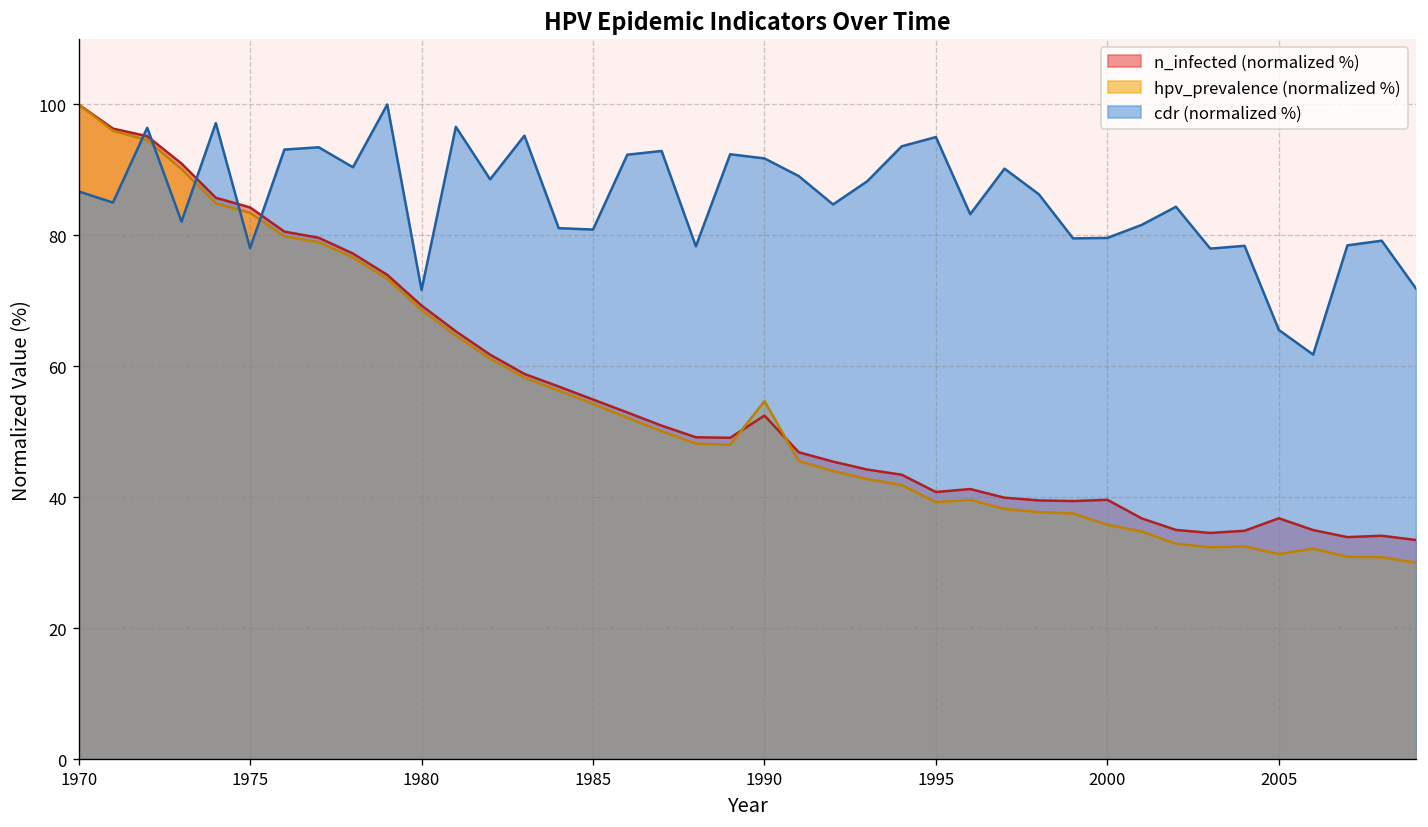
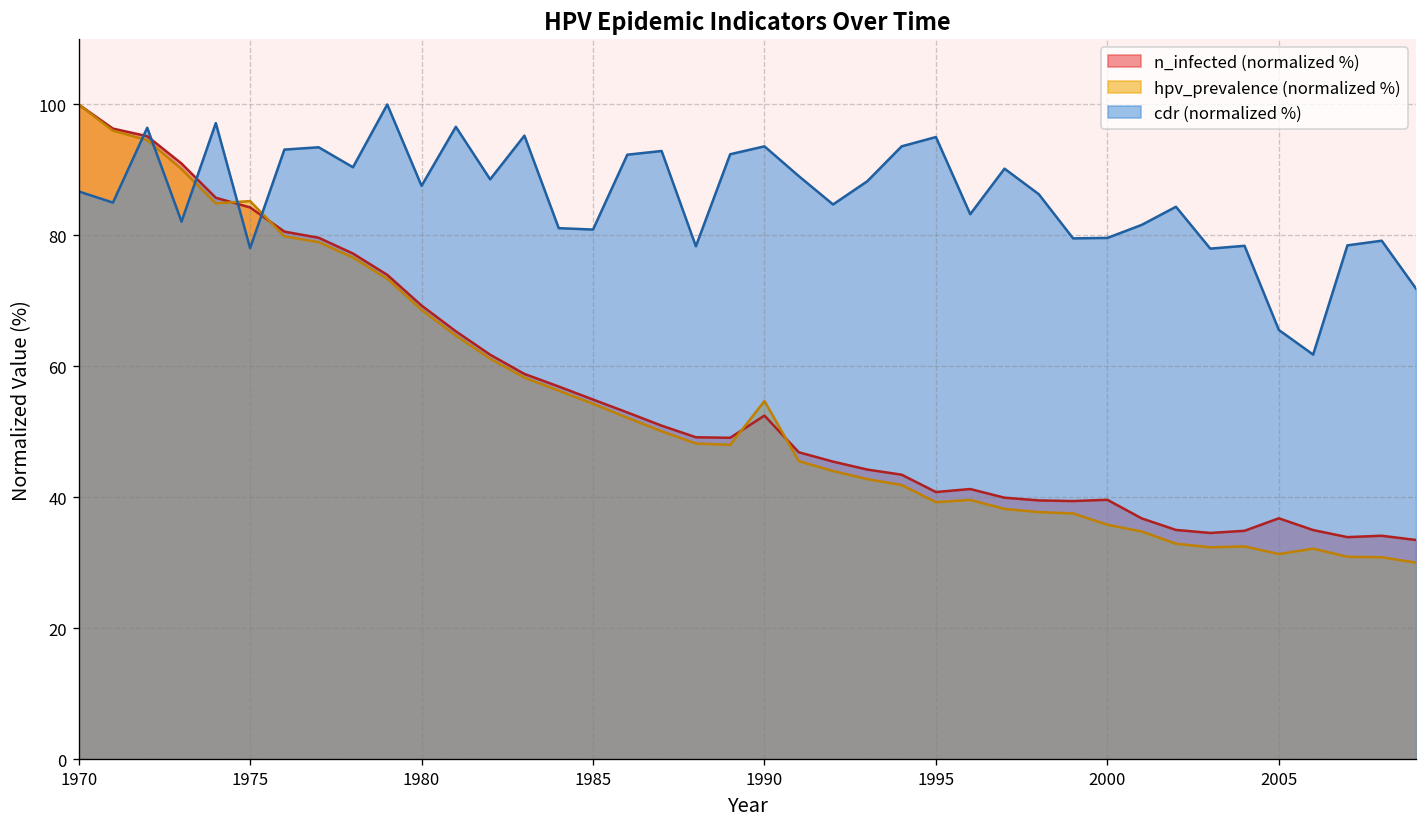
hpv_prevalence (normalized %), 1975: 83 -> 85
cdr (normalized %), 1980: 72 -> 88
cdr (normalized %), 1990: 92 -> 94
